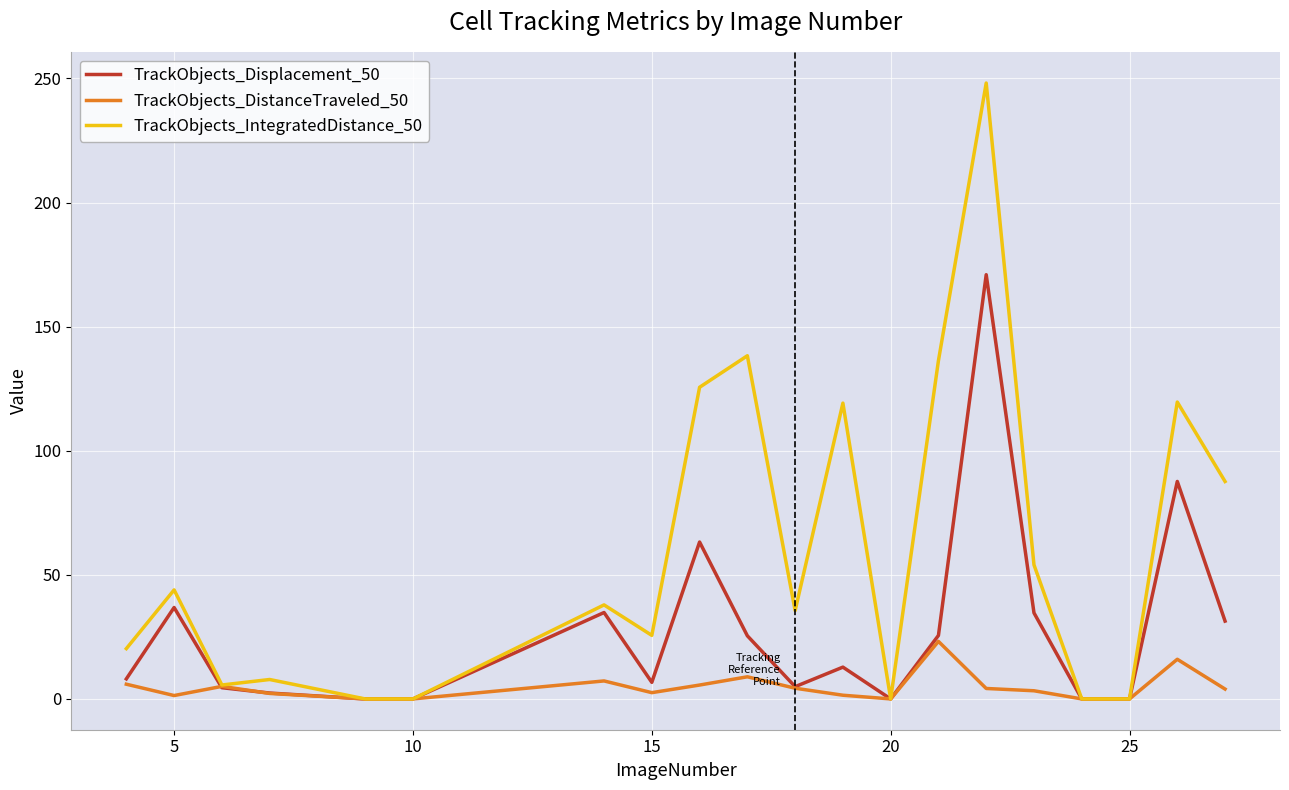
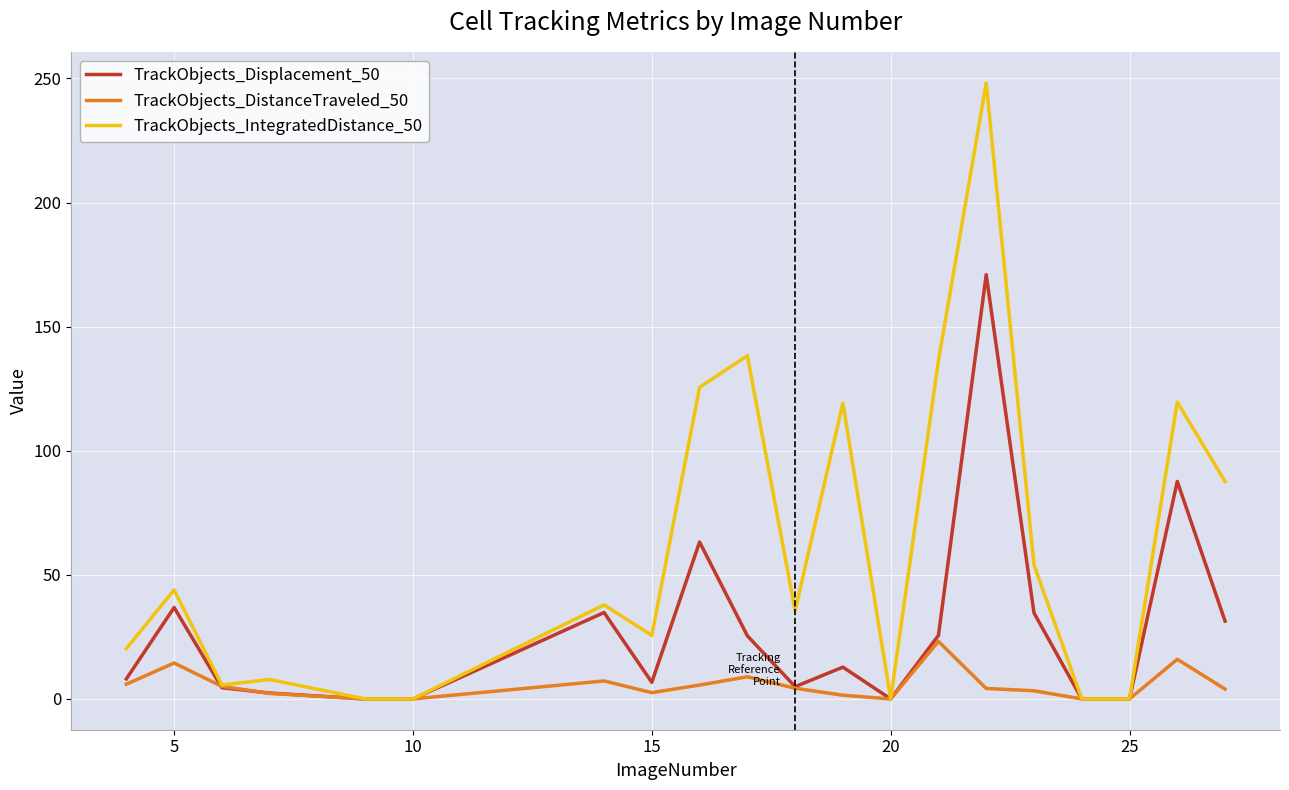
TrackObjects_DistanceTraveled_50, 5: 1 -> 14
